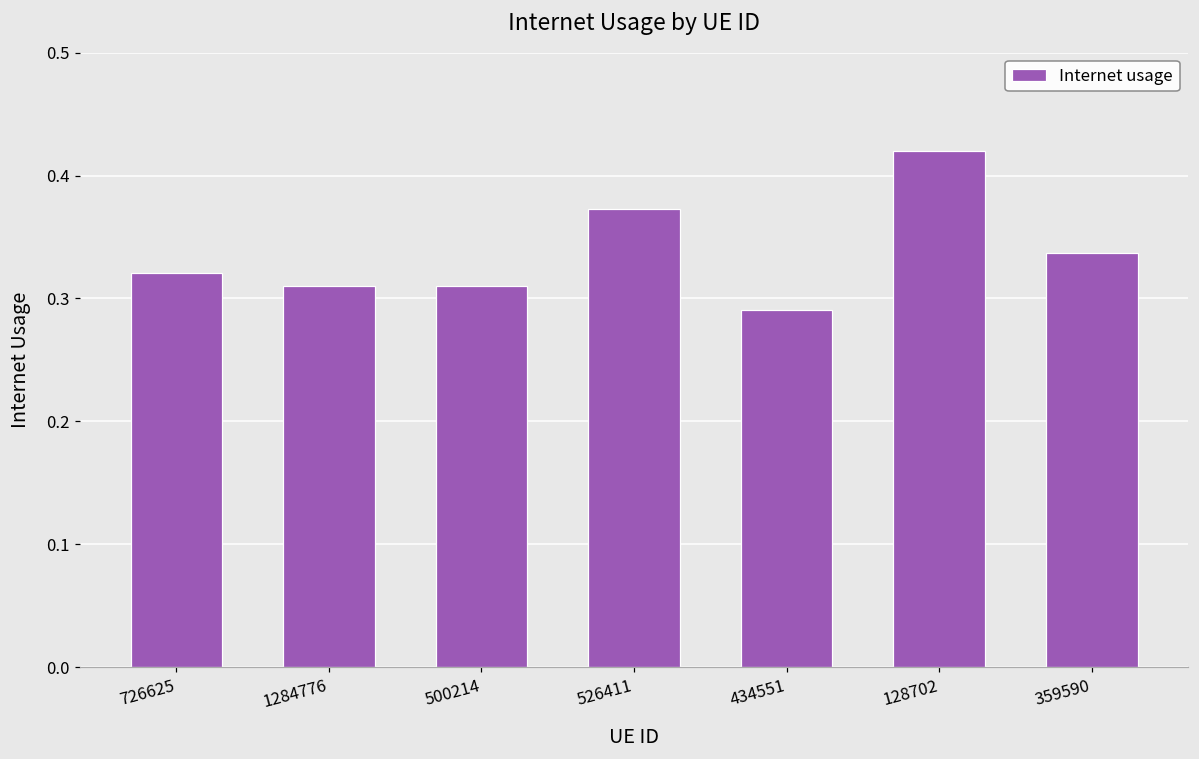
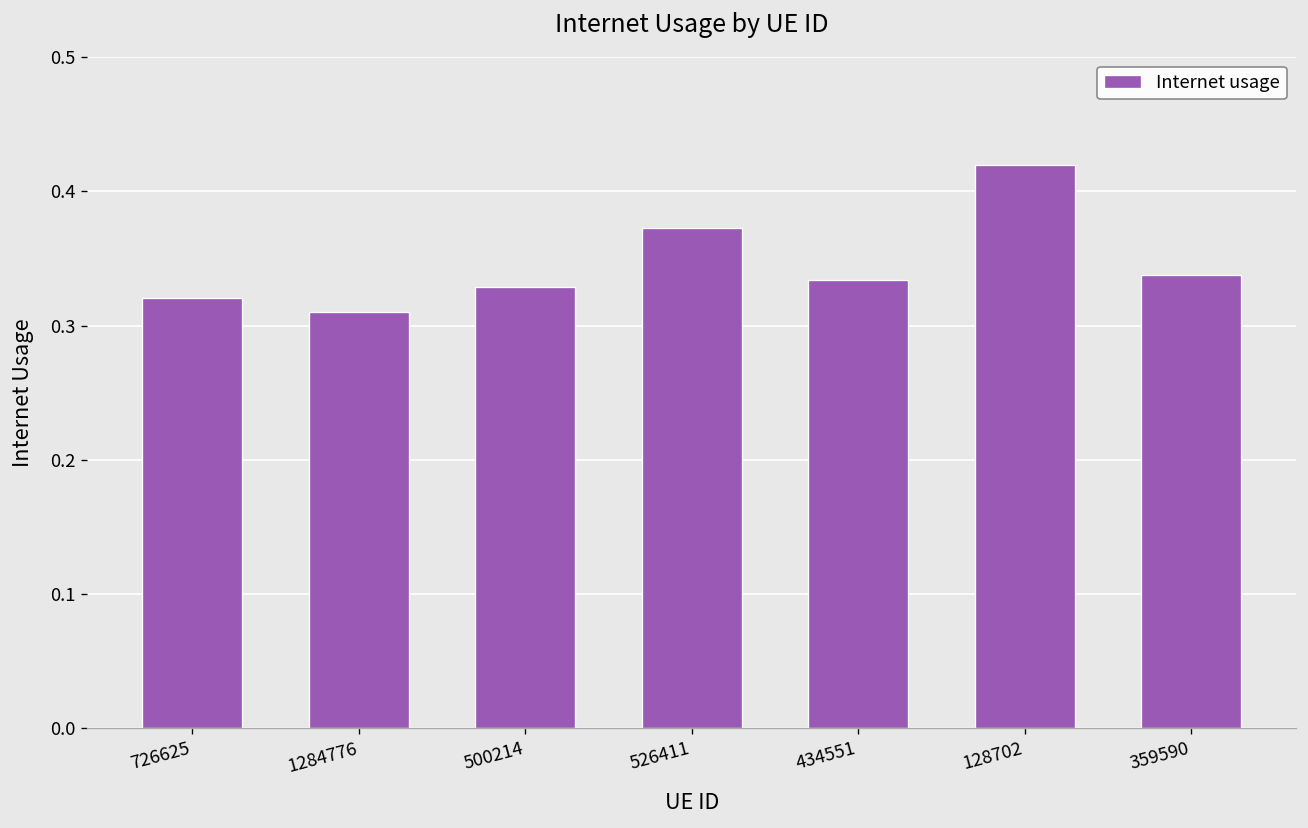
500214: 0.310 -> 0.329
434551: 0.290 -> 0.334
